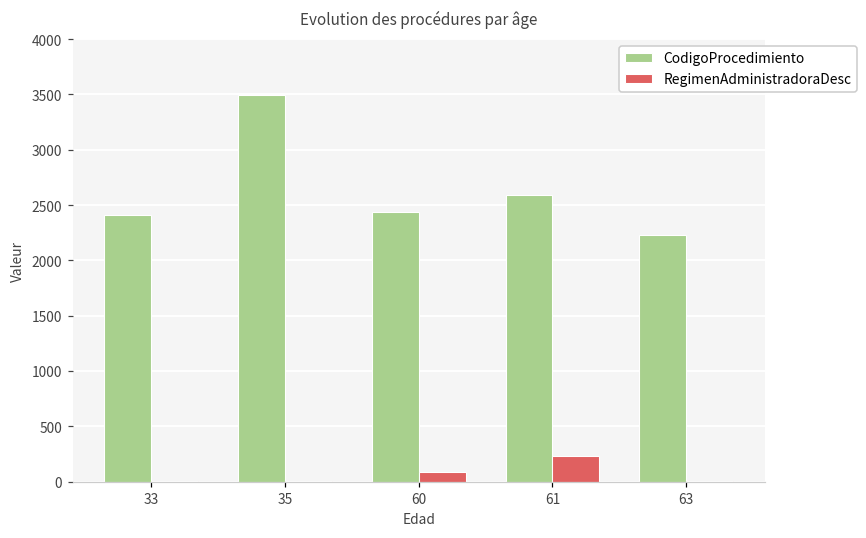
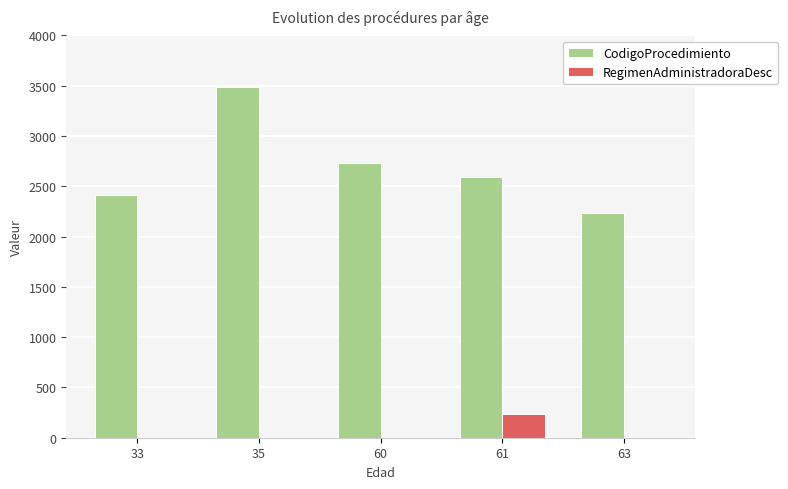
CodigoProcedimiento, 60: 2440 -> 2740
RegimenAdministradoraDesc, 60: 80 -> 0
